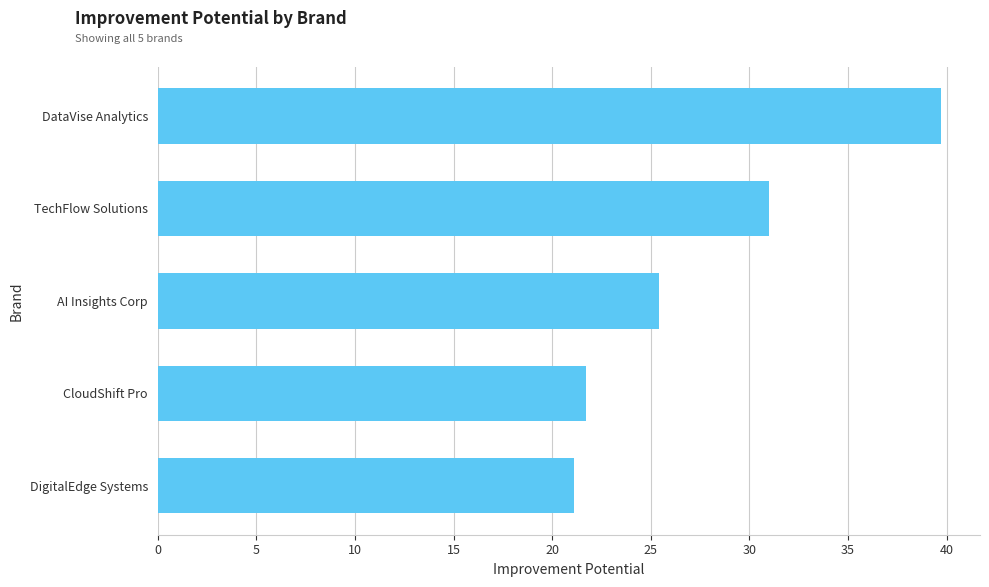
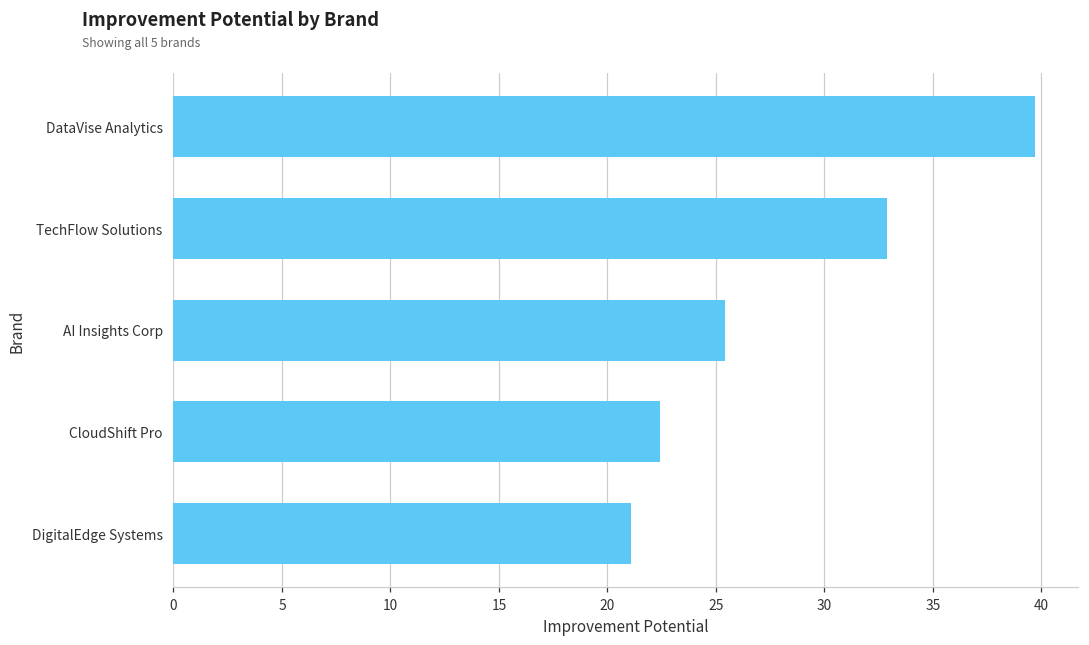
TechFlow Solutions: 31.0 -> 32.9
CloudShift Pro: 21.7 -> 22.4
